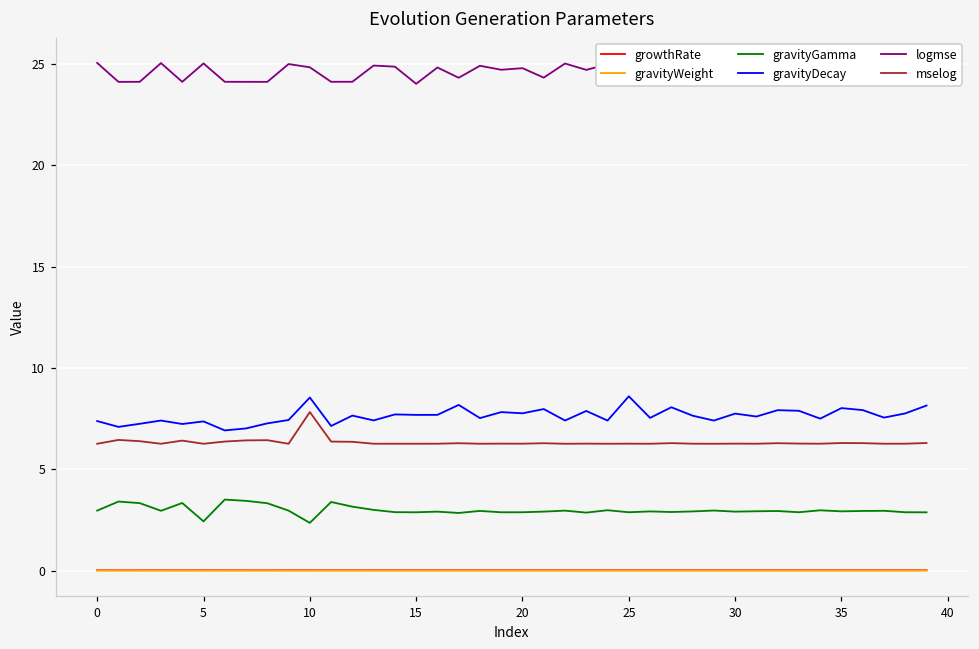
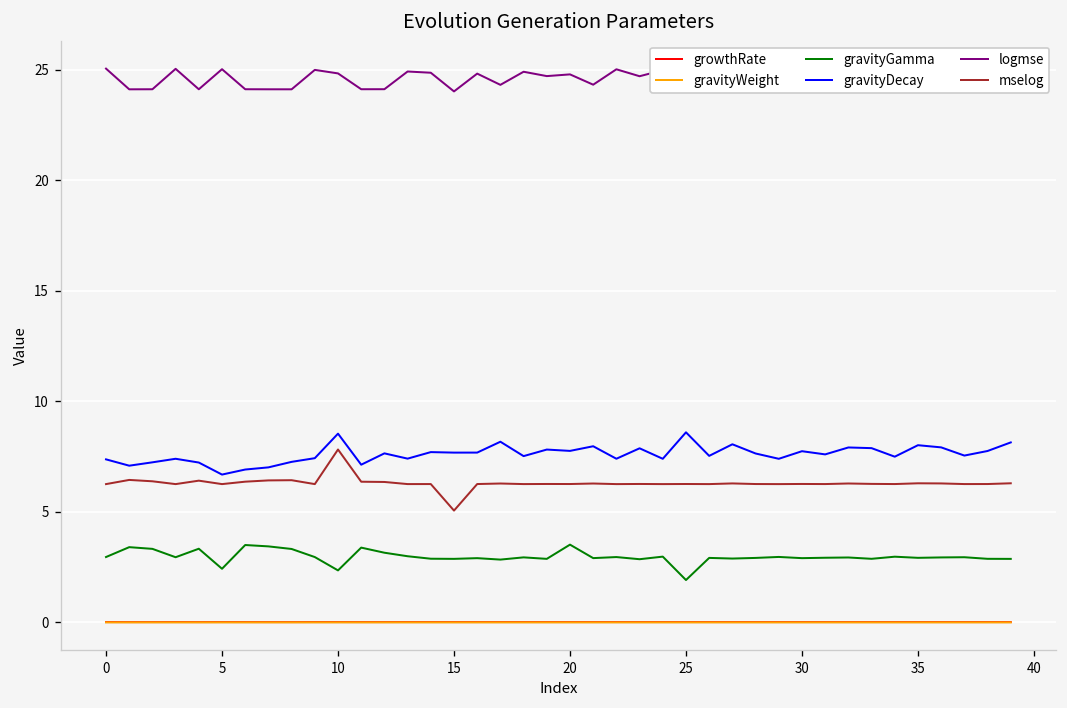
gravityDecay, 5: 7.4 -> 6.7
mselog, 15: 6.3 -> 5.1
gravityGamma, 20: 2.9 -> 3.5
gravityGamma, 25: 2.9 -> 1.9
